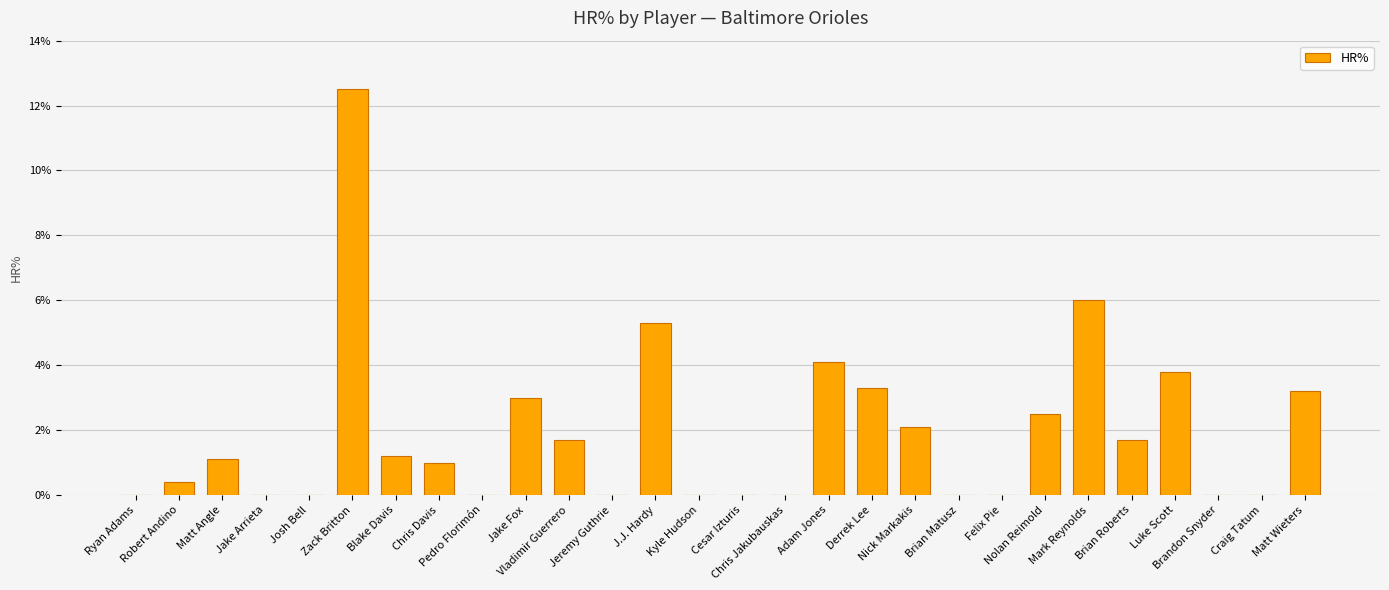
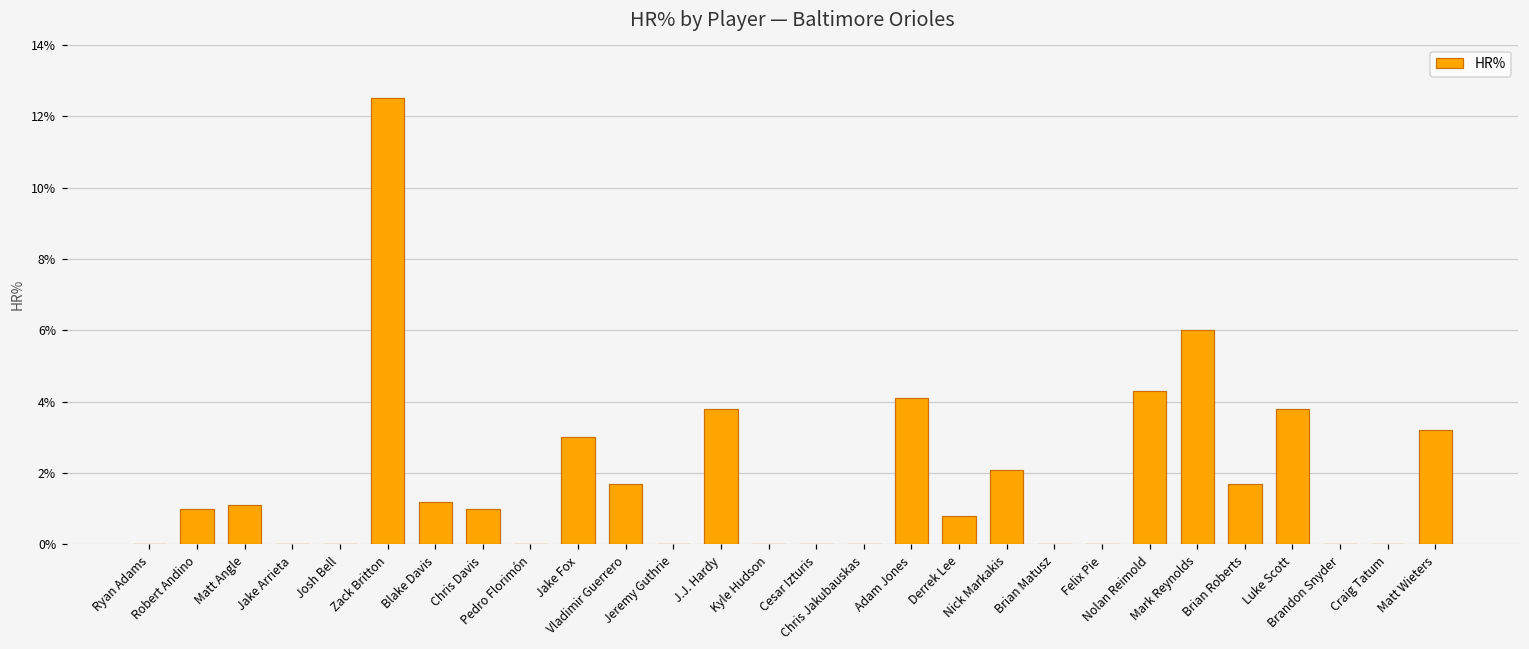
Robert Andino: 0.4% -> 1.0%
J.J. Hardy: 5.3% -> 3.8%
Derrek Lee: 3.3% -> 0.8%
Nolan Reimold: 2.5% -> 4.3%
